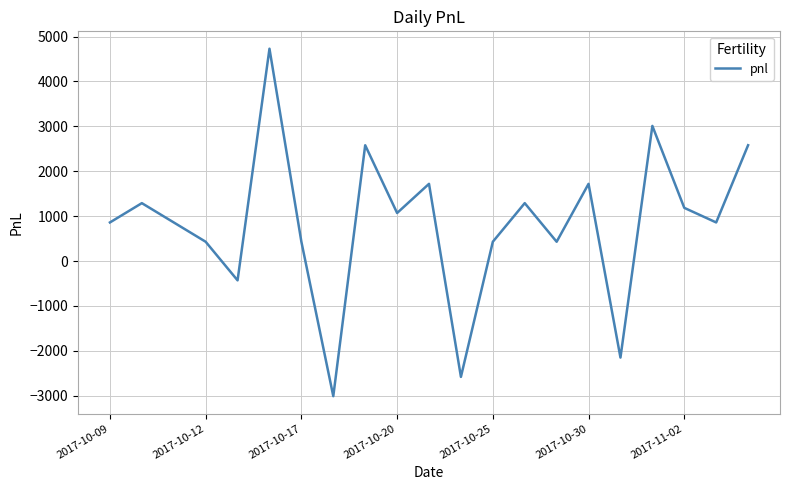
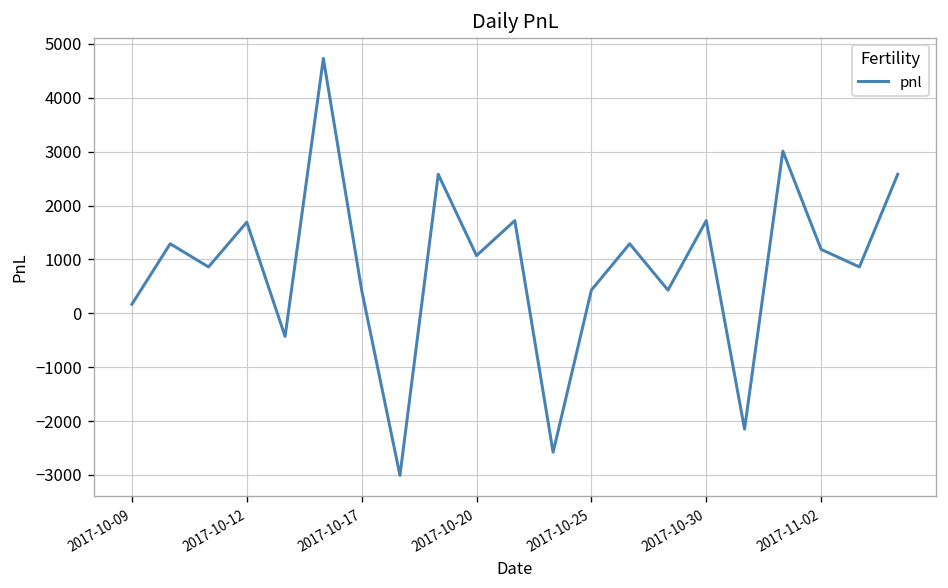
2017-10-09: 900 -> 200
2017-10-12: 400 -> 1700
